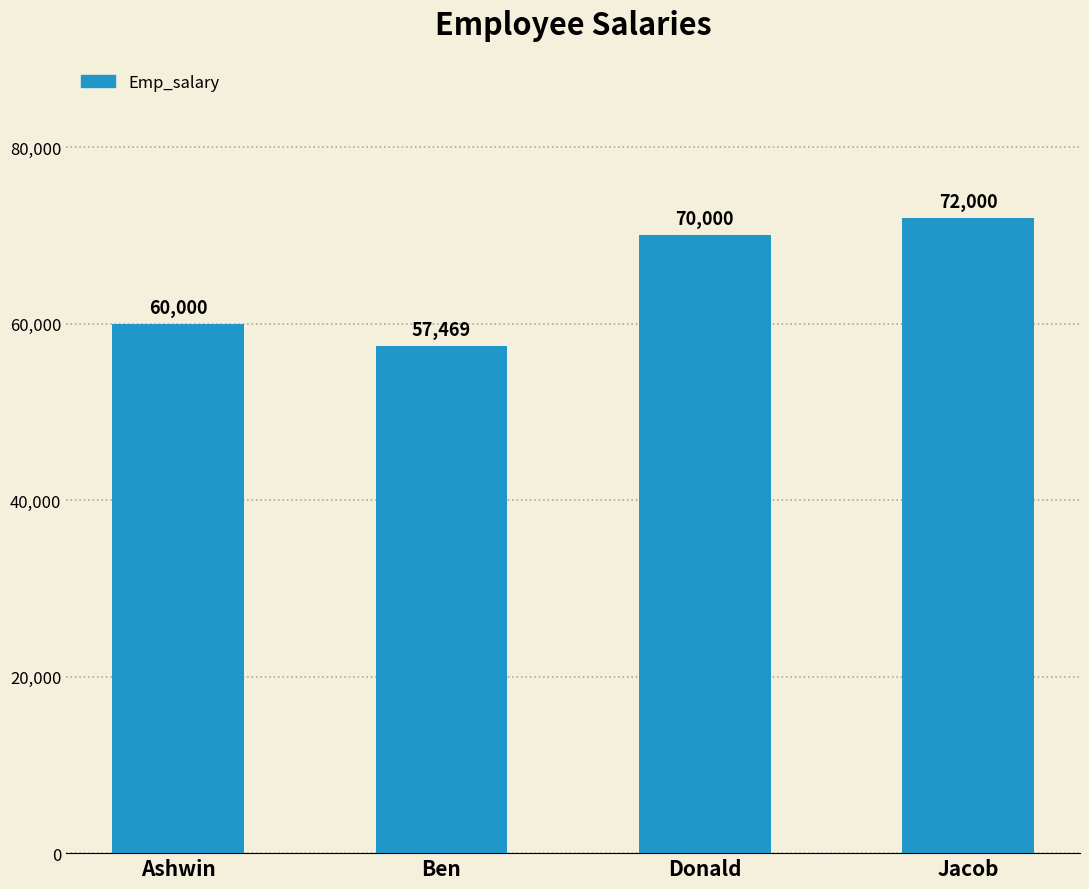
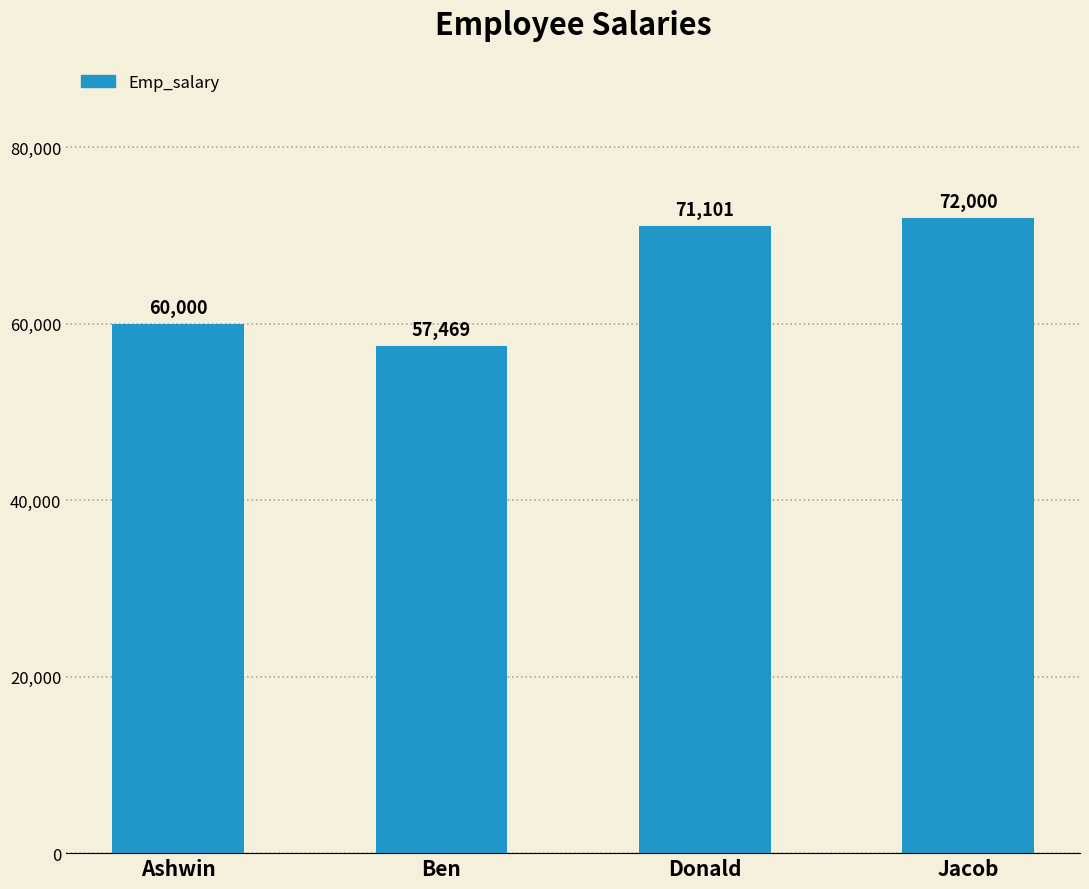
Donald: 70,000 -> 71,101
